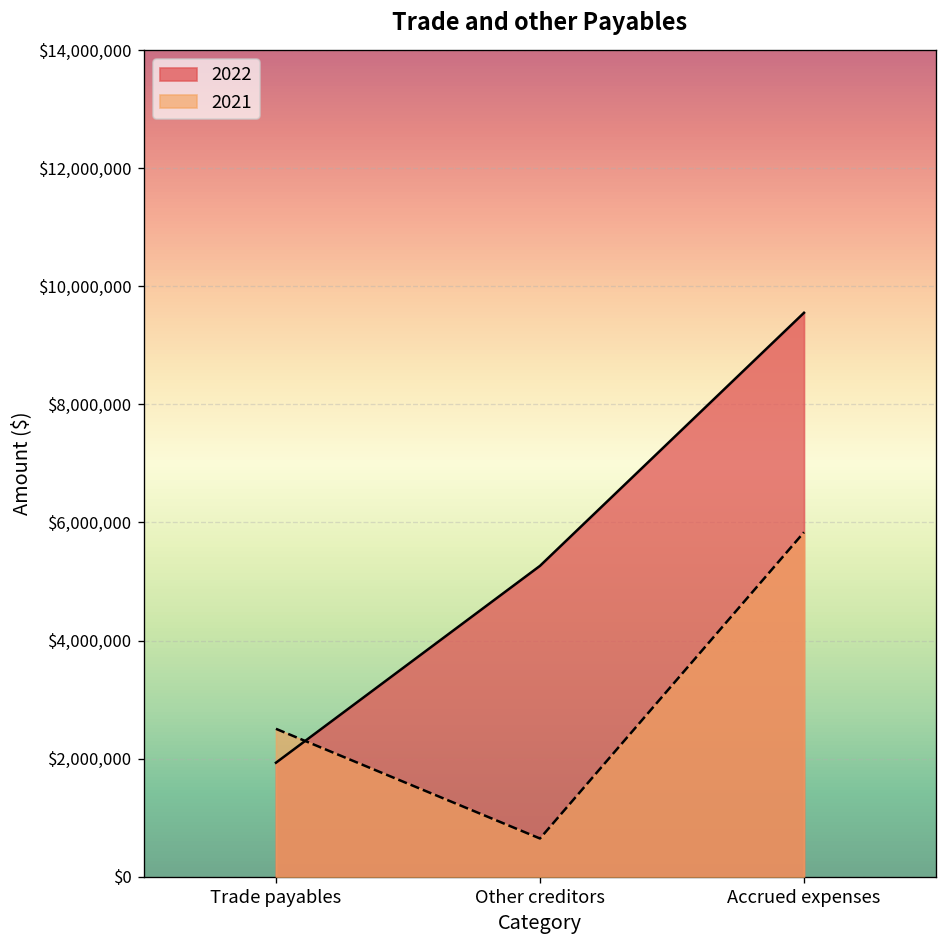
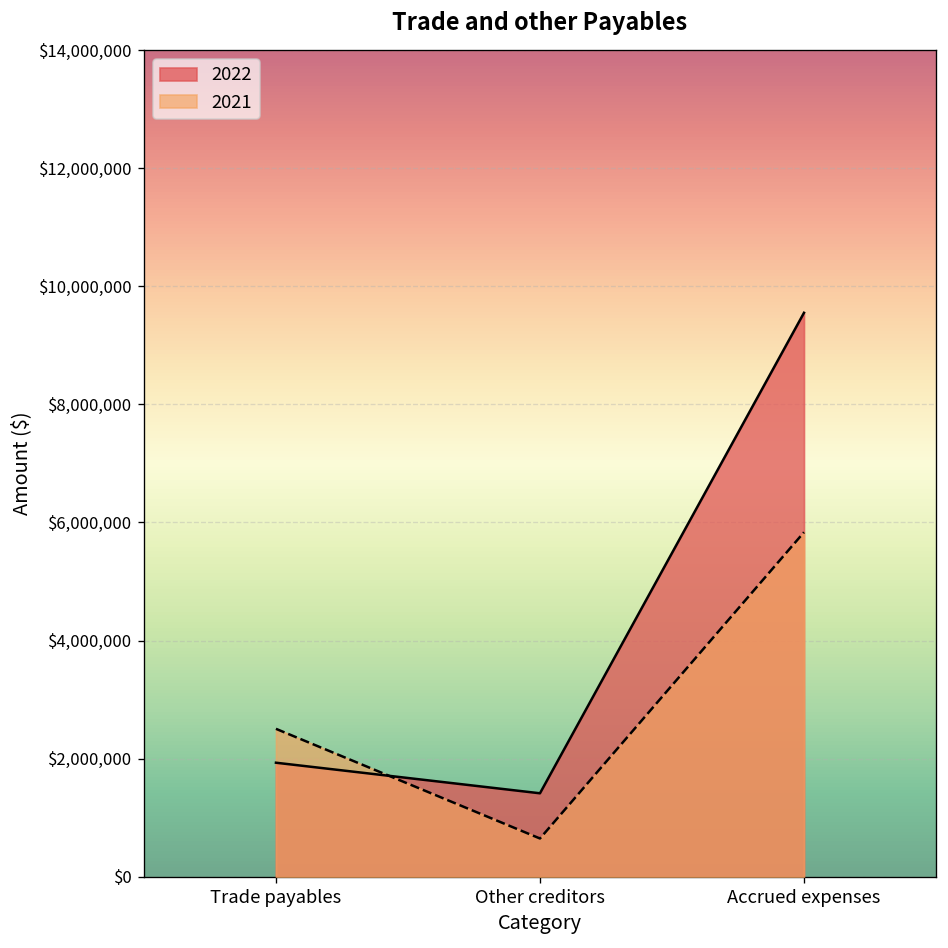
2022, Other creditors: $5,300,000 -> $1,400,000
